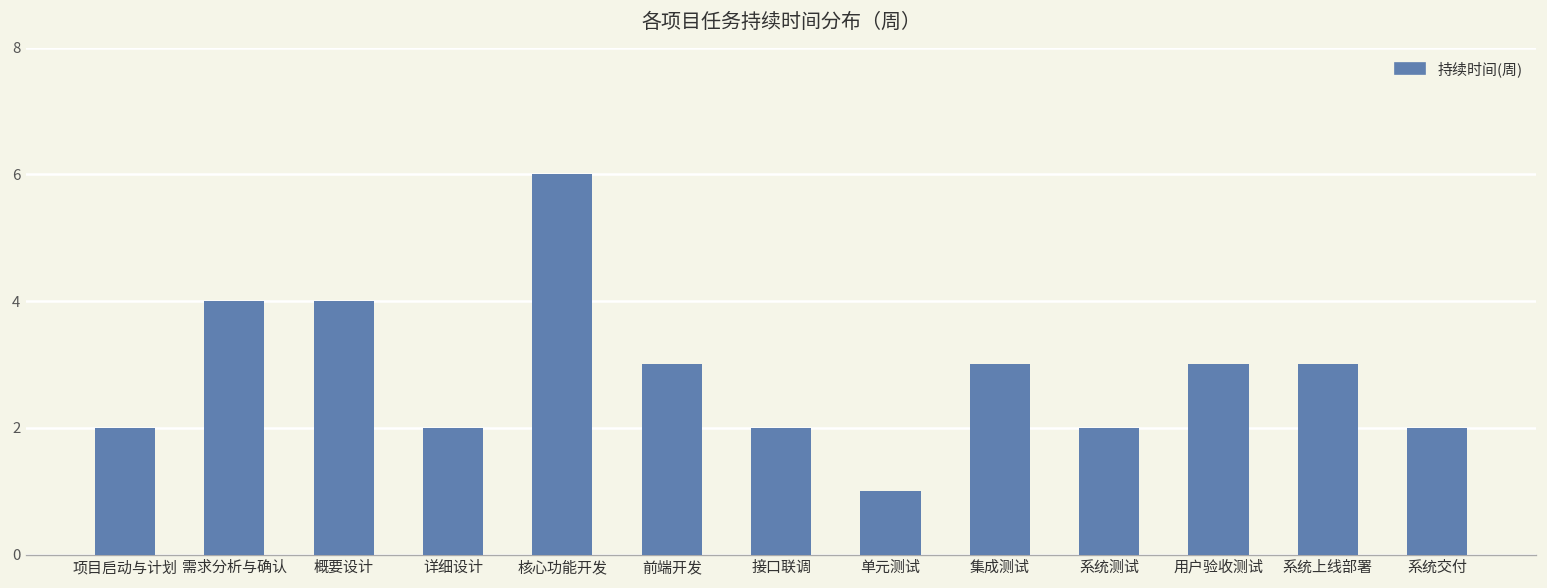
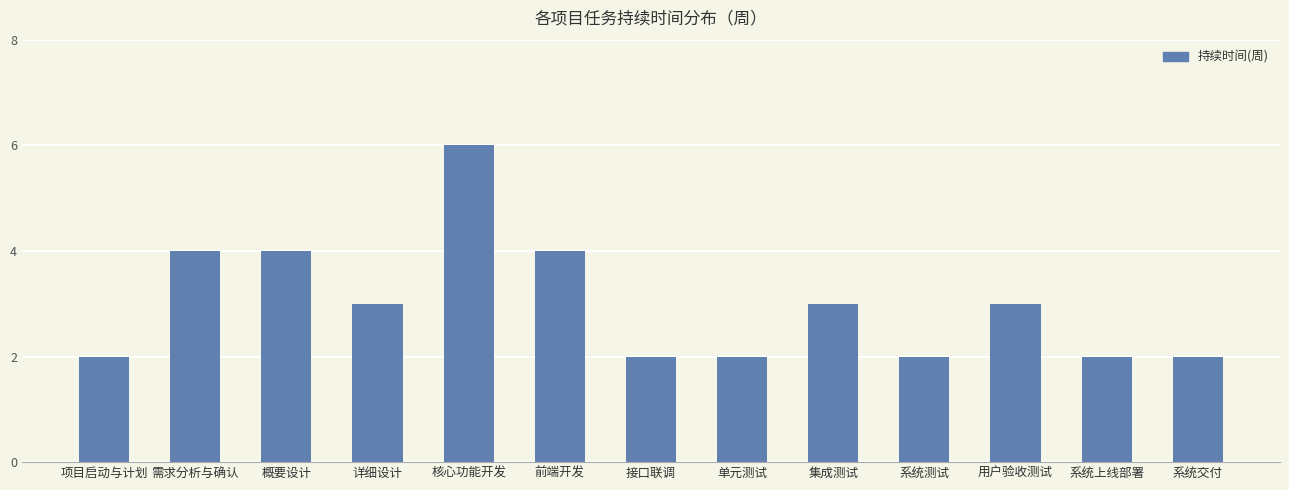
详细设计: 2 -> 3
前端开发: 3 -> 4
单元测试: 1 -> 2
系统上线部署: 3 -> 2
